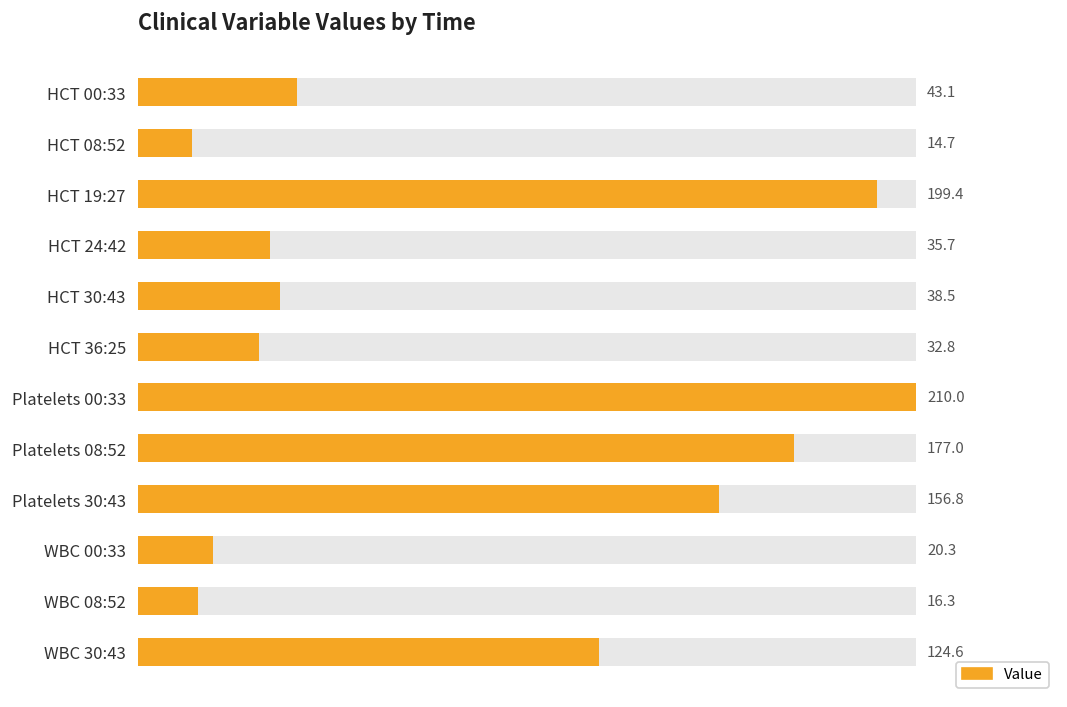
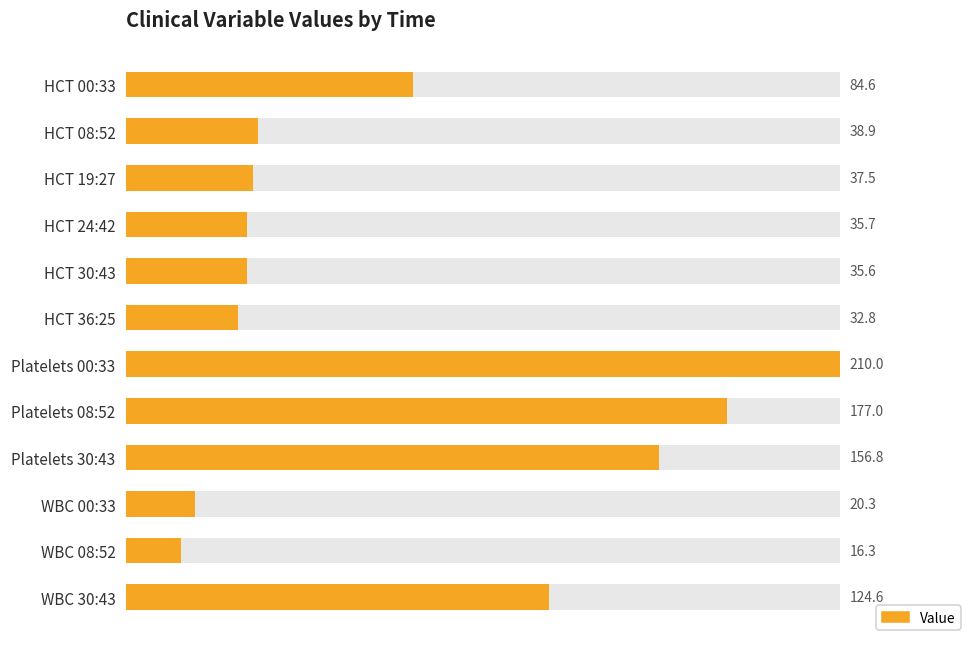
Value, HCT 00:33: 43.1 -> 84.6
Value, HCT 08:52: 14.7 -> 38.9
Value, HCT 19:27: 199.4 -> 37.5
Value, HCT 30:43: 38.5 -> 35.6
